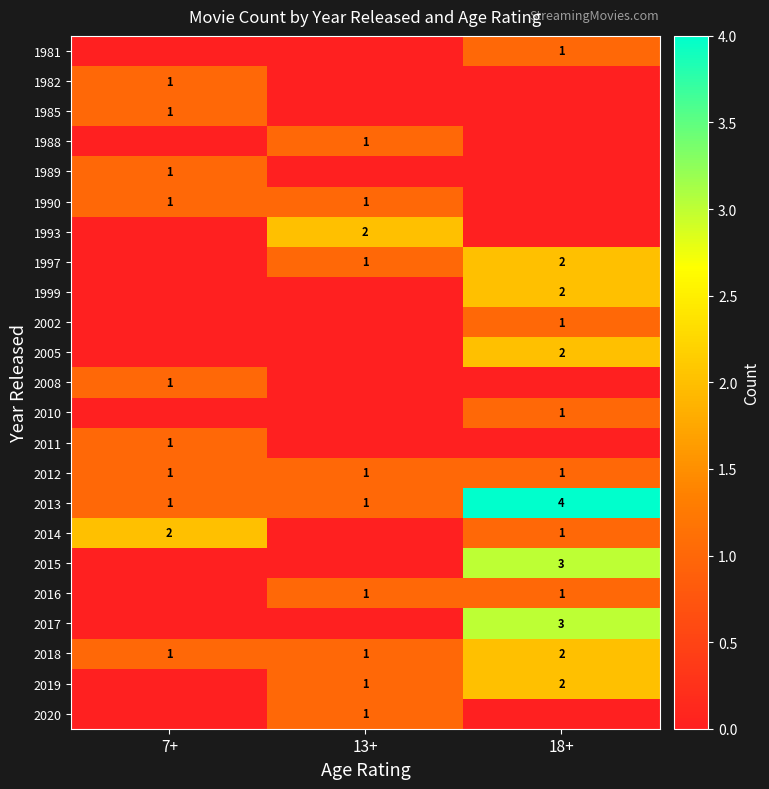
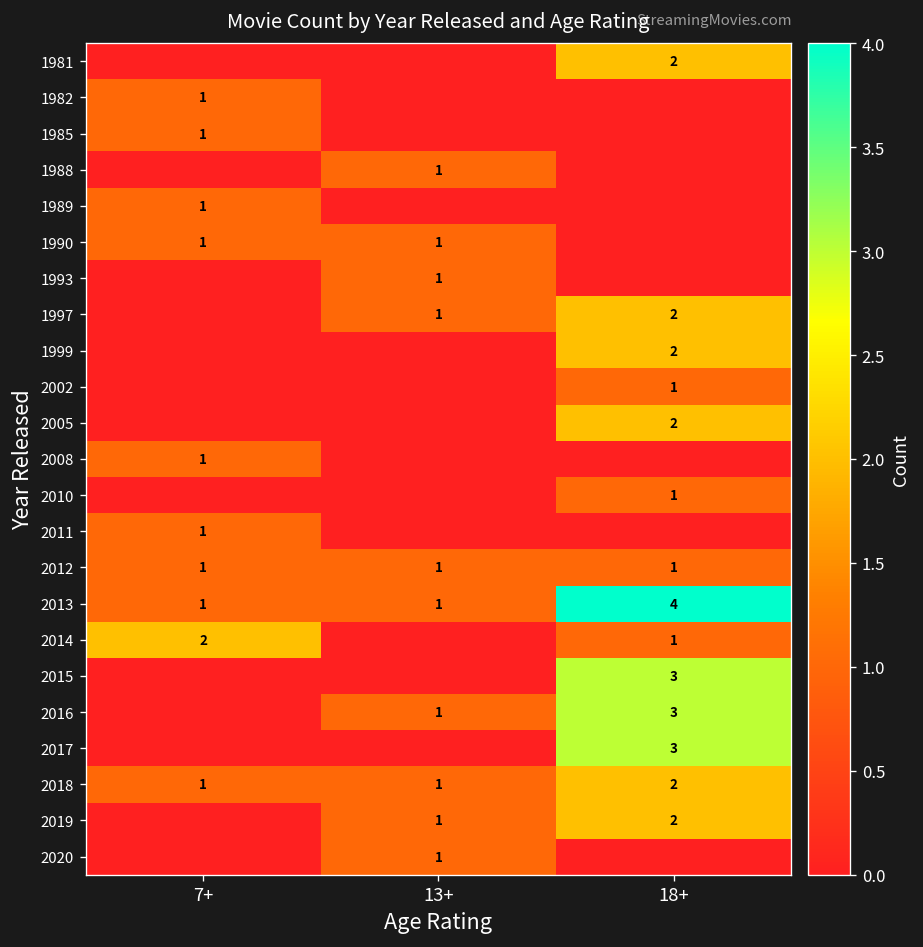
1981, 18+: 1 -> 2
1993, 13+: 2 -> 1
2016, 18+: 1 -> 3
